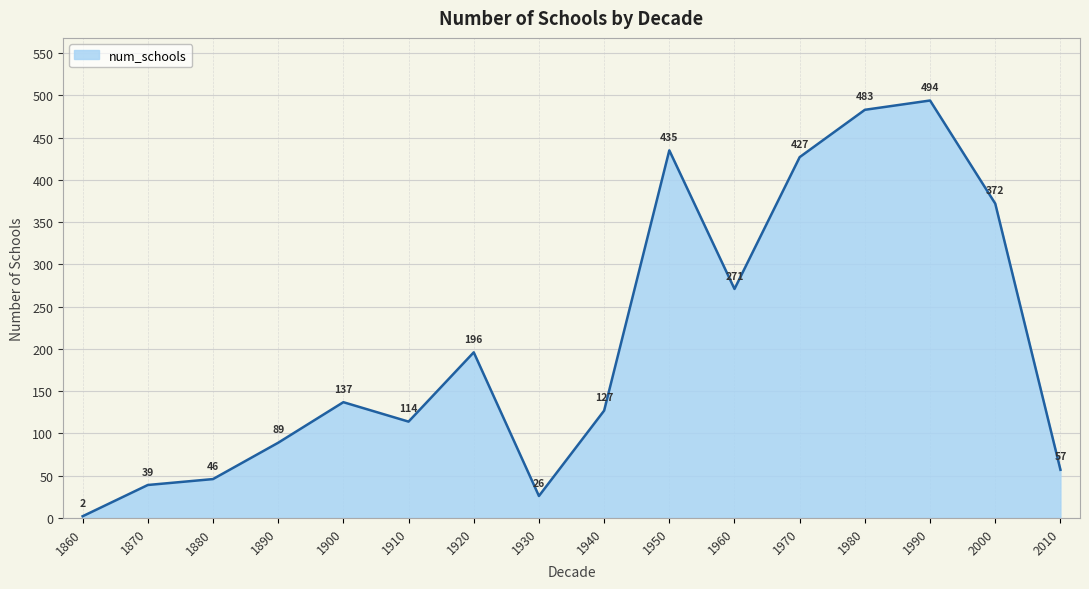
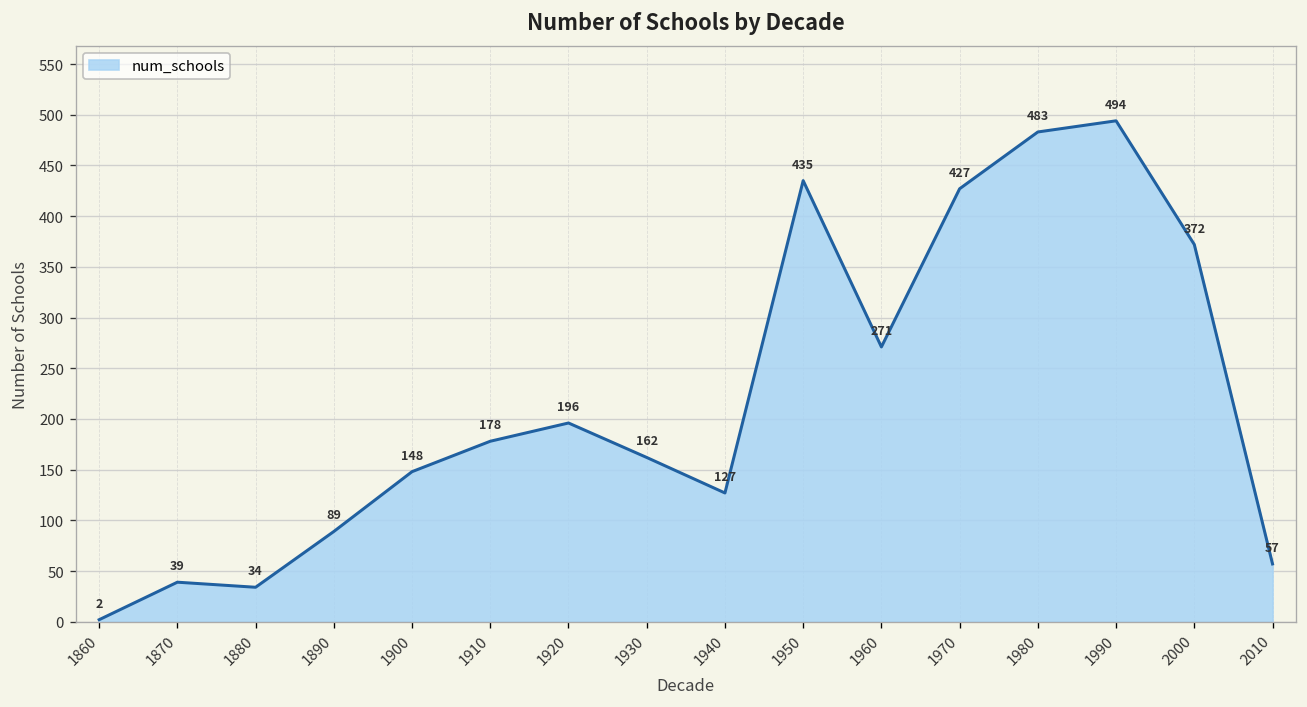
1880: 46 -> 34
1900: 137 -> 148
1910: 114 -> 178
1930: 26 -> 162
